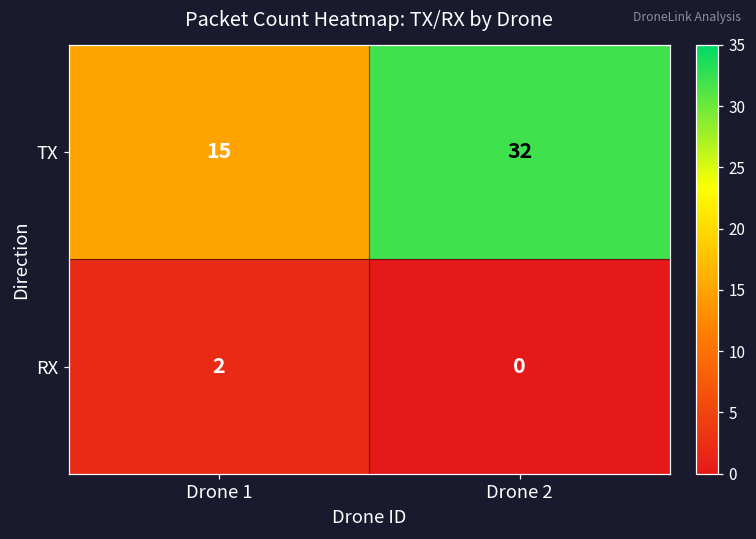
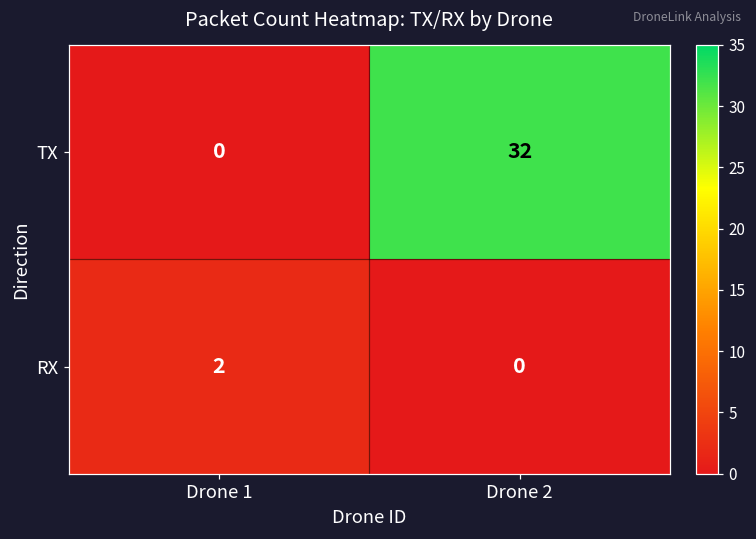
TX, Drone 1: 15 -> 0
